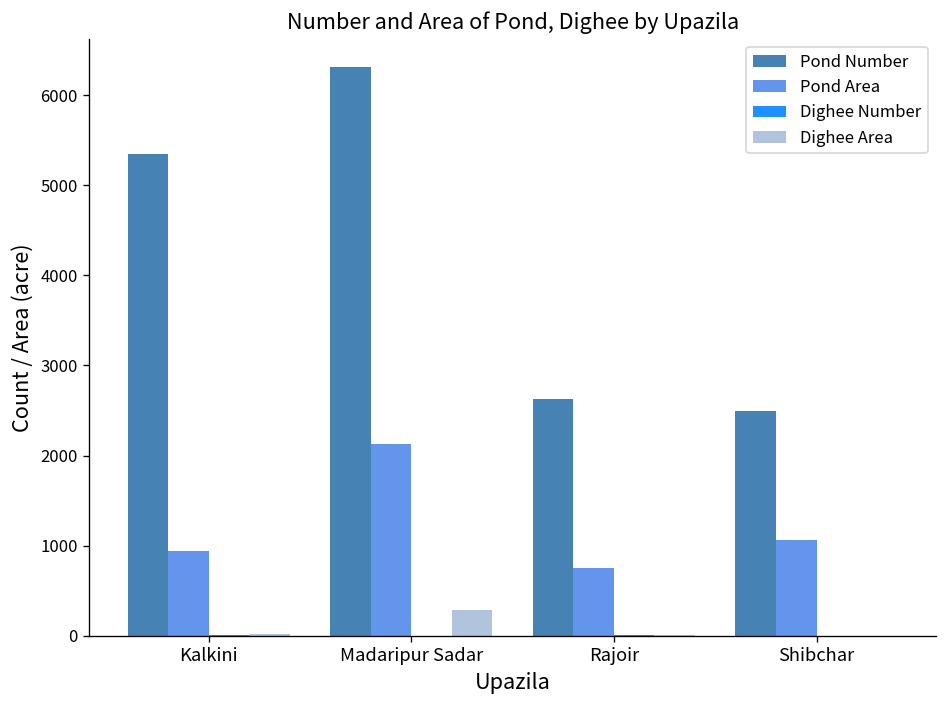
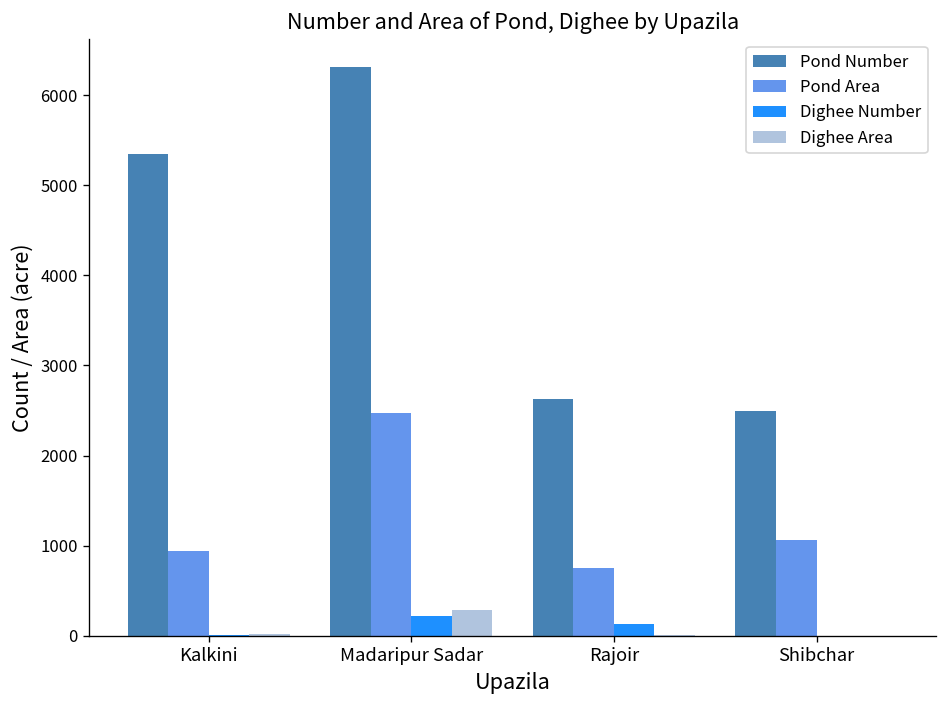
Pond Area, Madaripur Sadar: 2100 -> 2500
Dighee Number, Madaripur Sadar: 0 -> 200
Dighee Number, Rajoir: 0 -> 100
